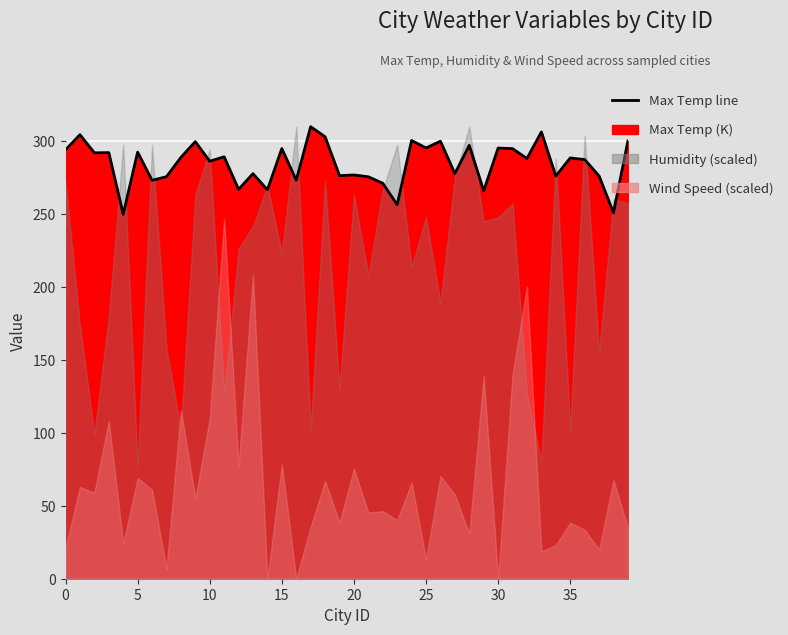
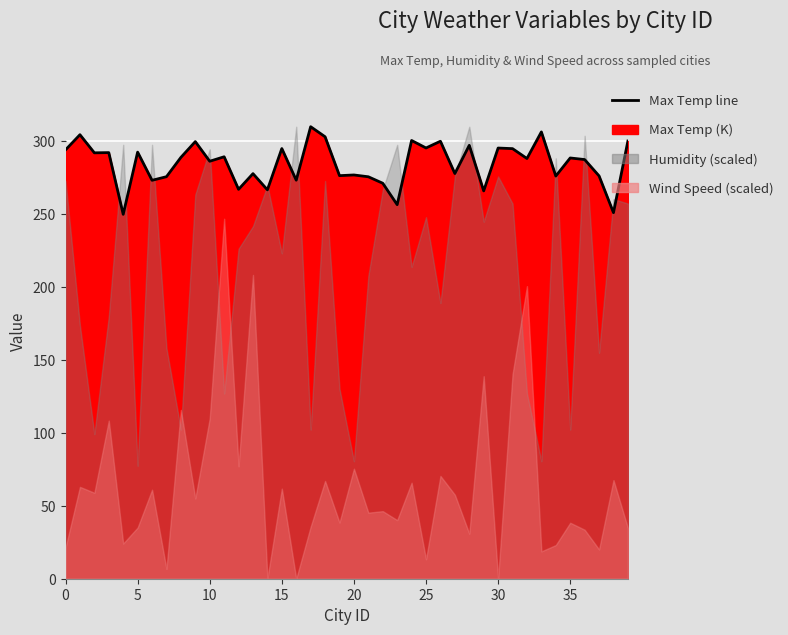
Wind Speed (scaled), 5: 69 -> 35
Wind Speed (scaled), 15: 79 -> 62
Humidity (scaled), 20: 264 -> 81
Humidity (scaled), 30: 248 -> 276
